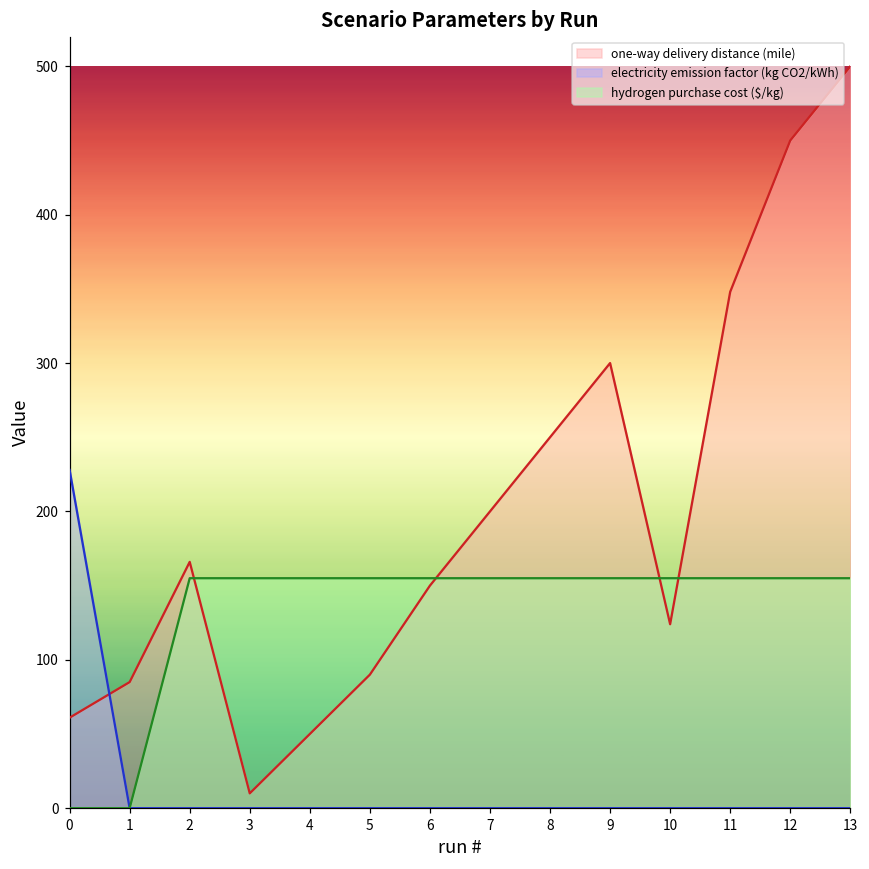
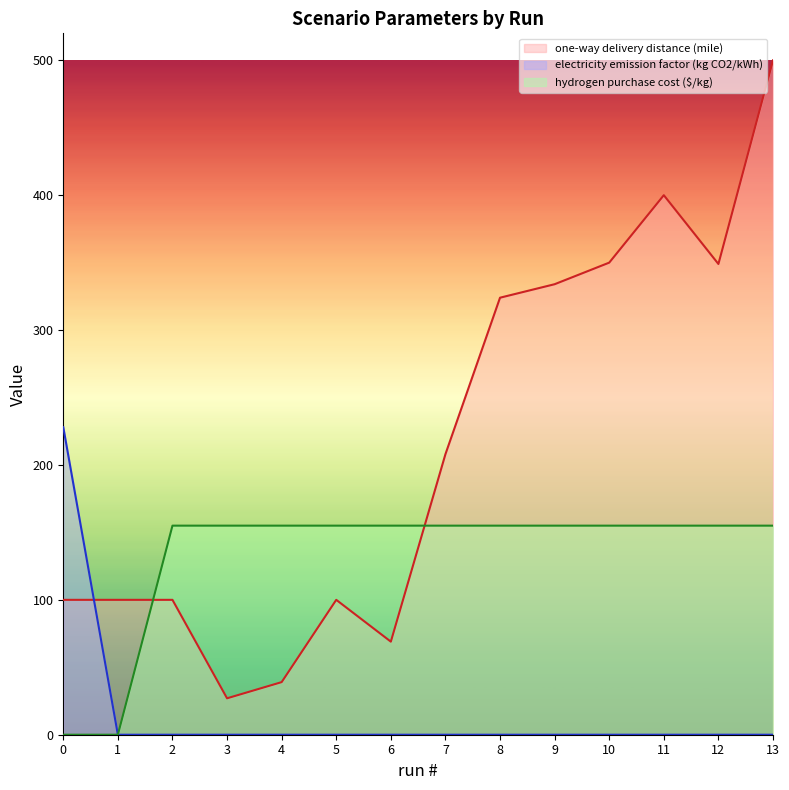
one-way delivery distance (mile), 0: 61 -> 100
one-way delivery distance (mile), 1: 85 -> 100
one-way delivery distance (mile), 2: 166 -> 100
one-way delivery distance (mile), 3: 10 -> 27
one-way delivery distance (mile), 4: 50 -> 39
one-way delivery distance (mile), 5: 90 -> 100
one-way delivery distance (mile), 6: 150 -> 69
one-way delivery distance (mile), 7: 200 -> 208
one-way delivery distance (mile), 8: 250 -> 324
one-way delivery distance (mile), 9: 300 -> 334
one-way delivery distance (mile), 10: 124 -> 350
one-way delivery distance (mile), 11: 348 -> 400
one-way delivery distance (mile), 12: 450 -> 349
